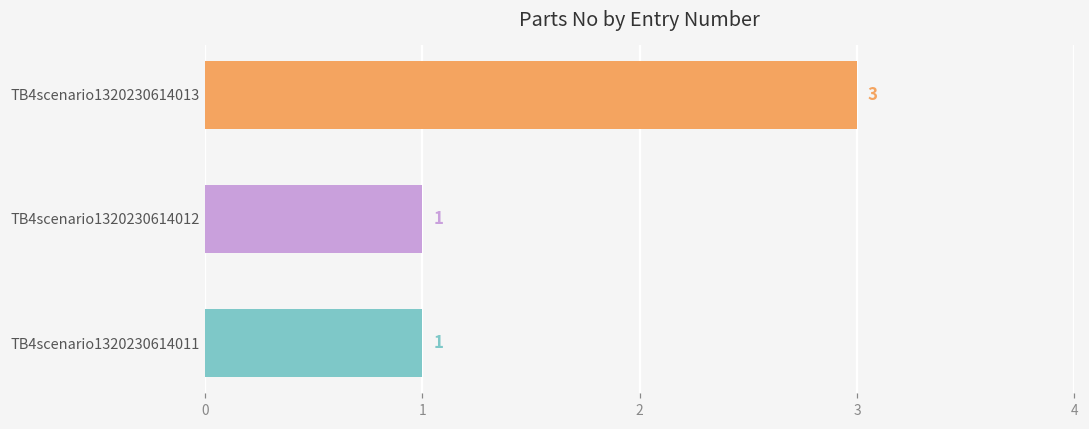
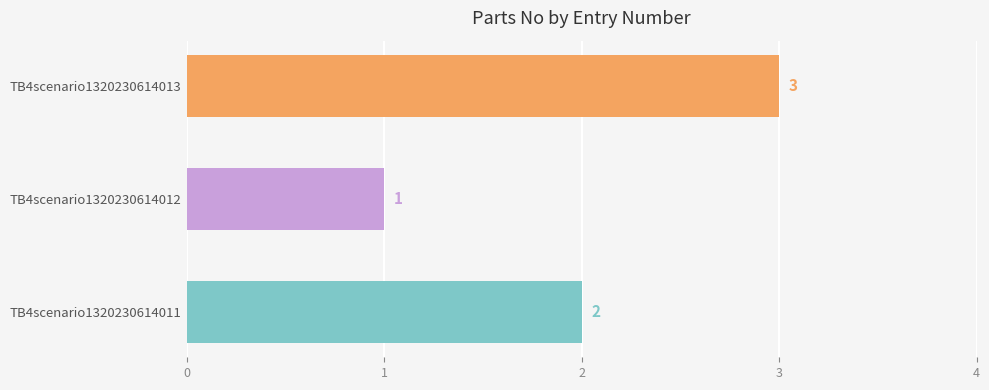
TB4scenario1320230614011: 1 -> 2
